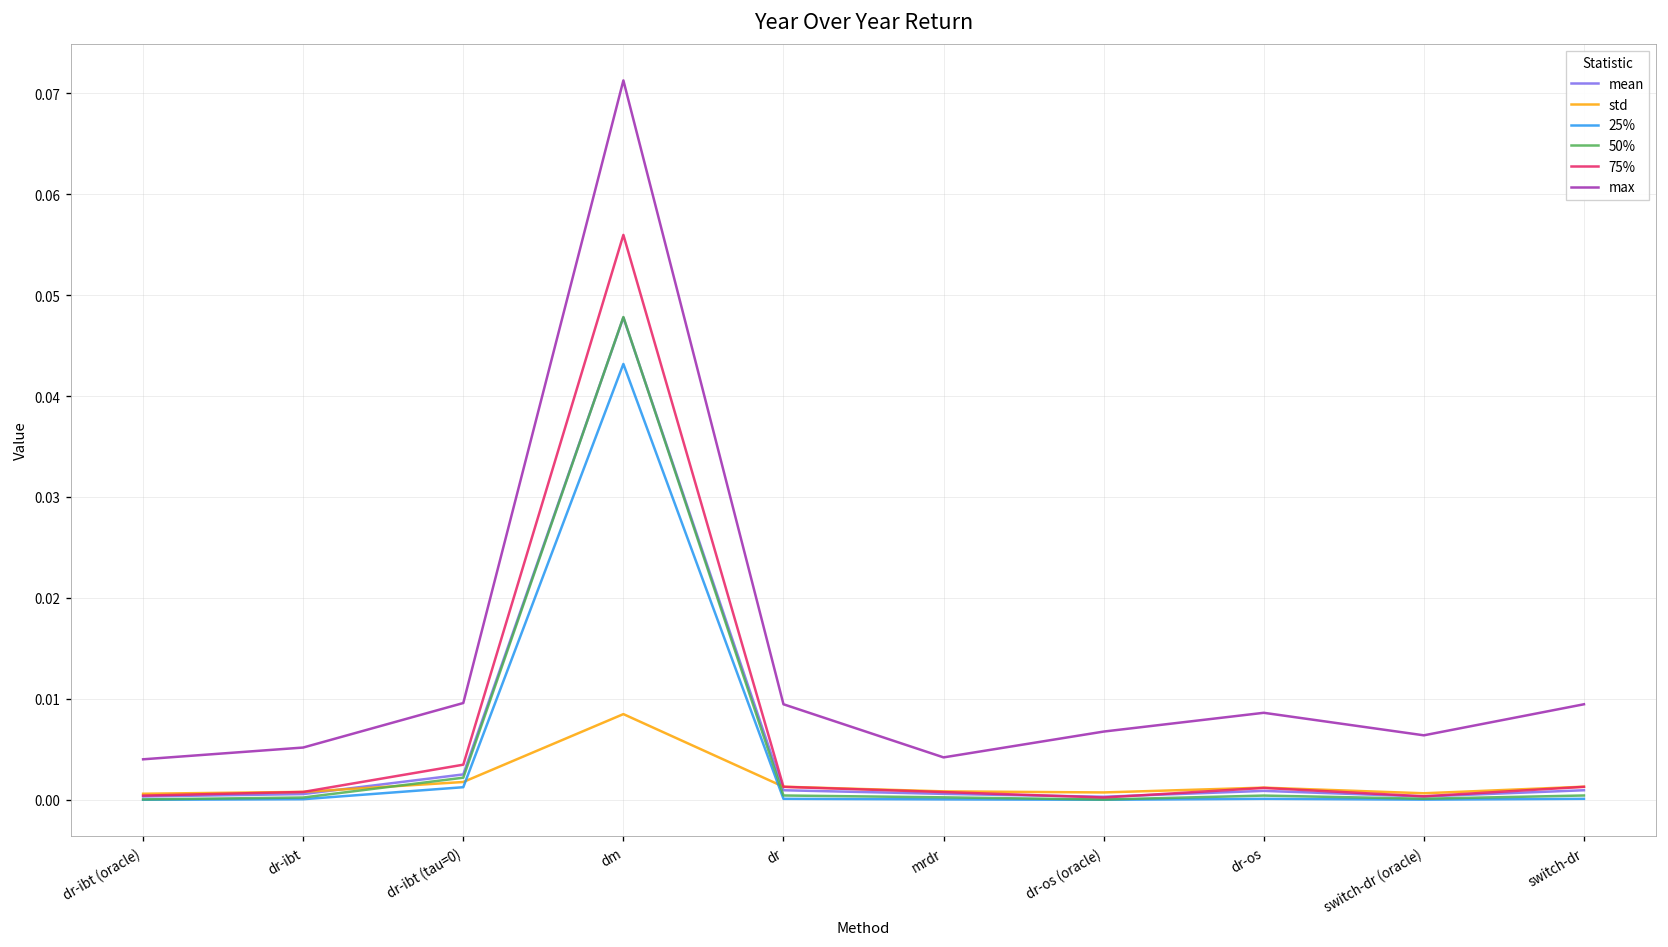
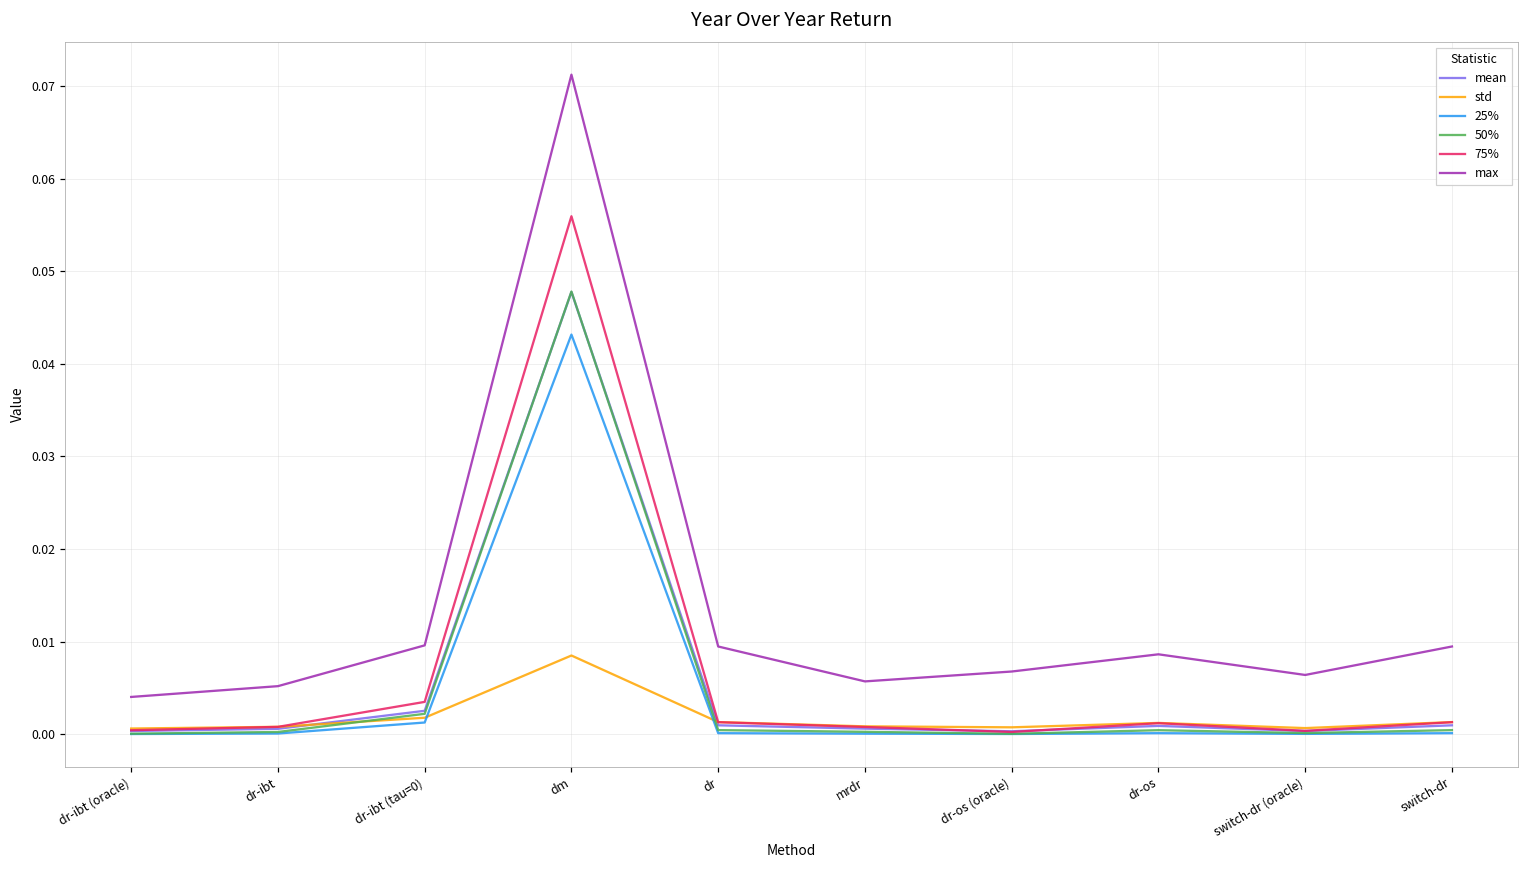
max, mrdr: 0.004 -> 0.006
